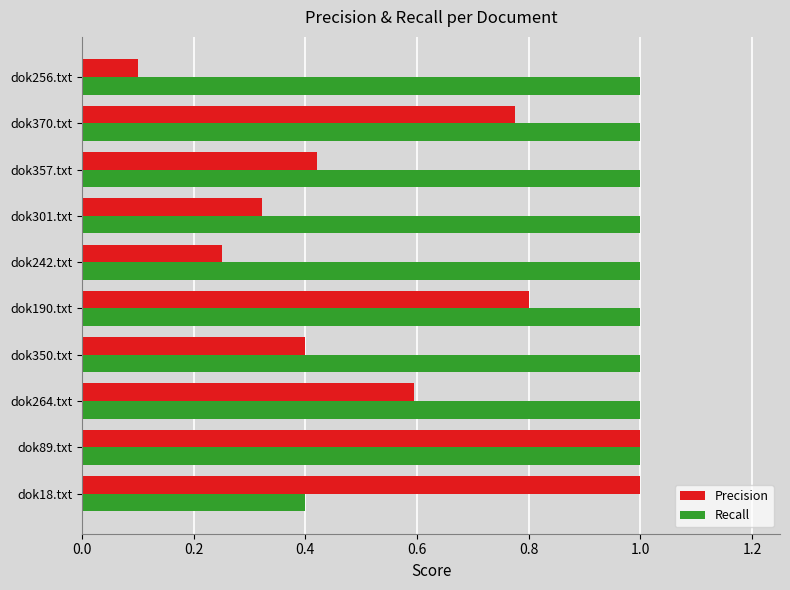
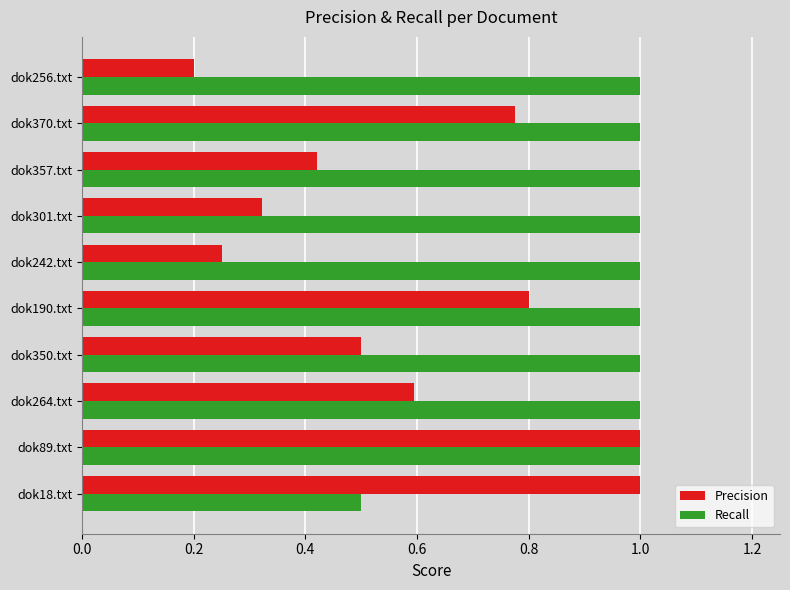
Precision, dok256.txt: 0.1 -> 0.2
Precision, dok350.txt: 0.4 -> 0.5
Recall, dok18.txt: 0.4 -> 0.5
